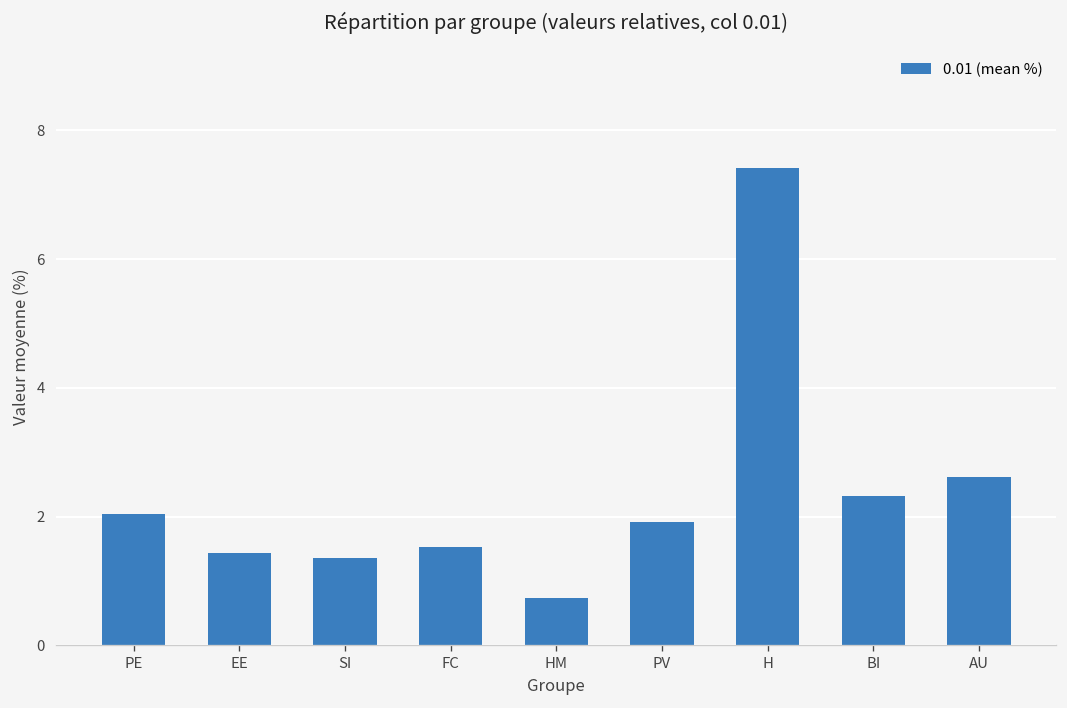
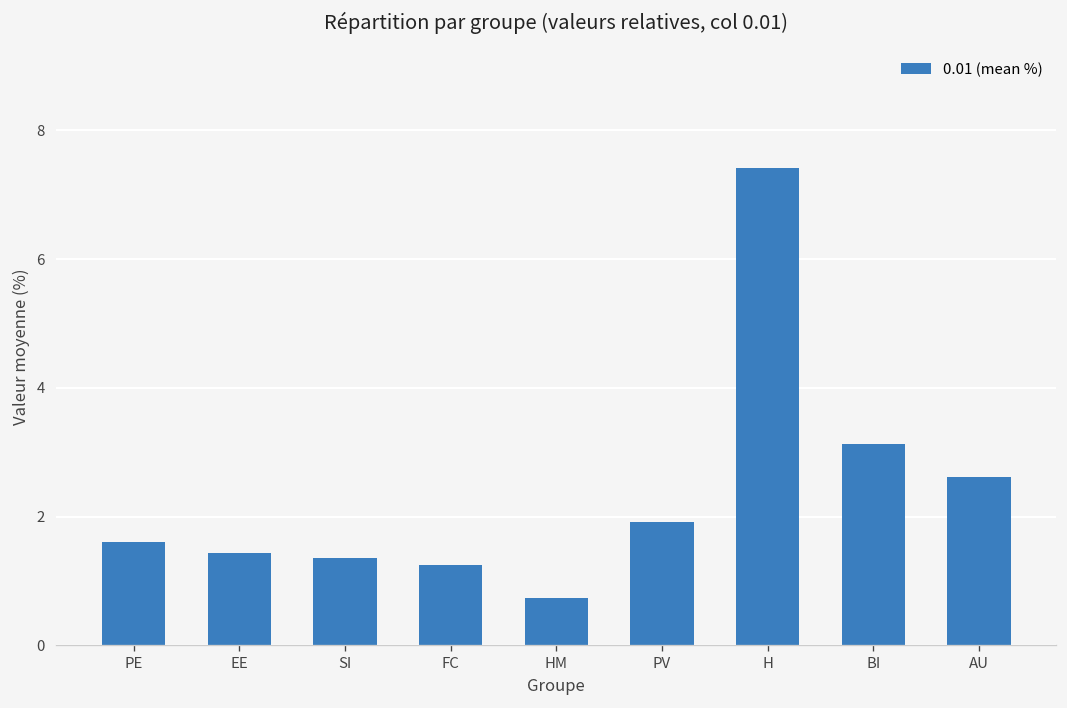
PE: 2.0 -> 1.6
FC: 1.5 -> 1.3
BI: 2.3 -> 3.1
